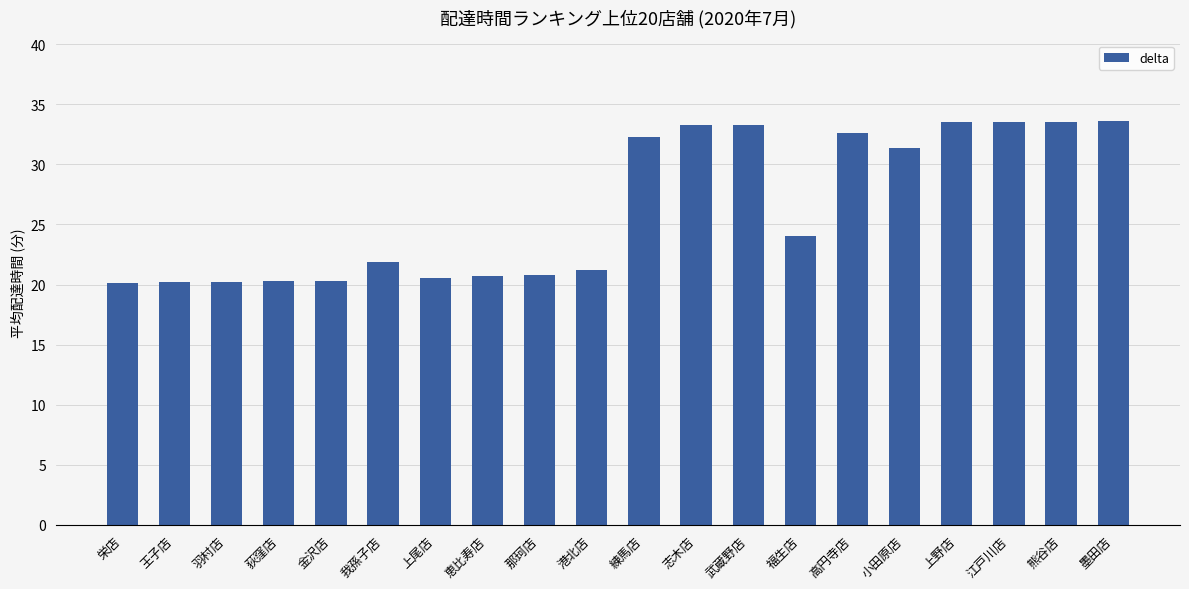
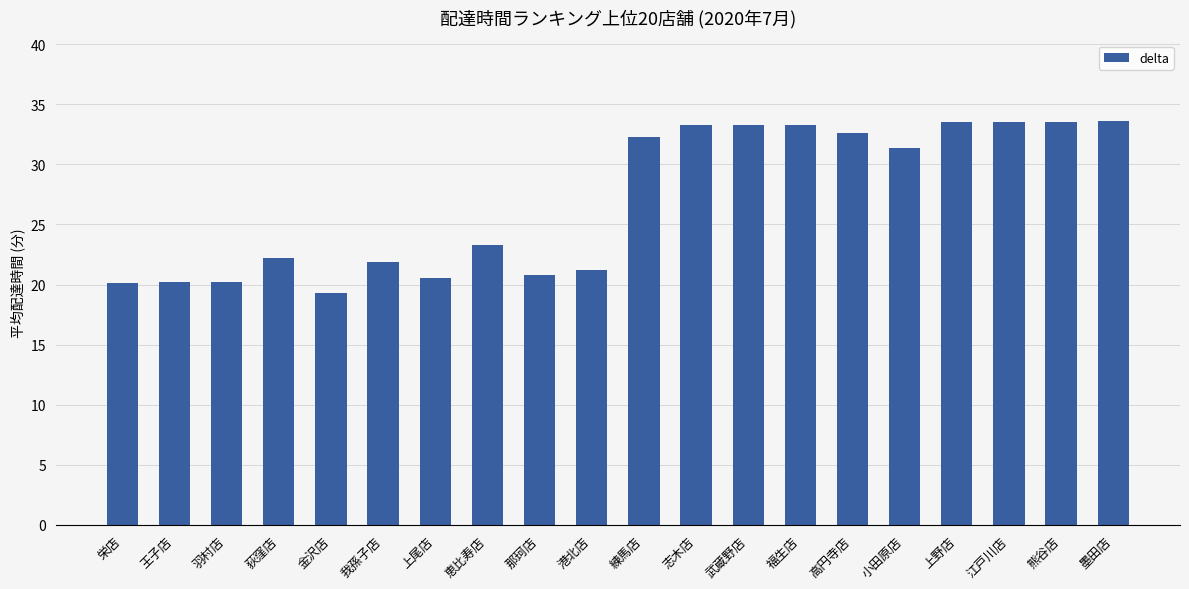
荻窪店: 20.3 -> 22.2
金沢店: 20.3 -> 19.3
恵比寿店: 20.7 -> 23.3
福生店: 24.0 -> 33.3
